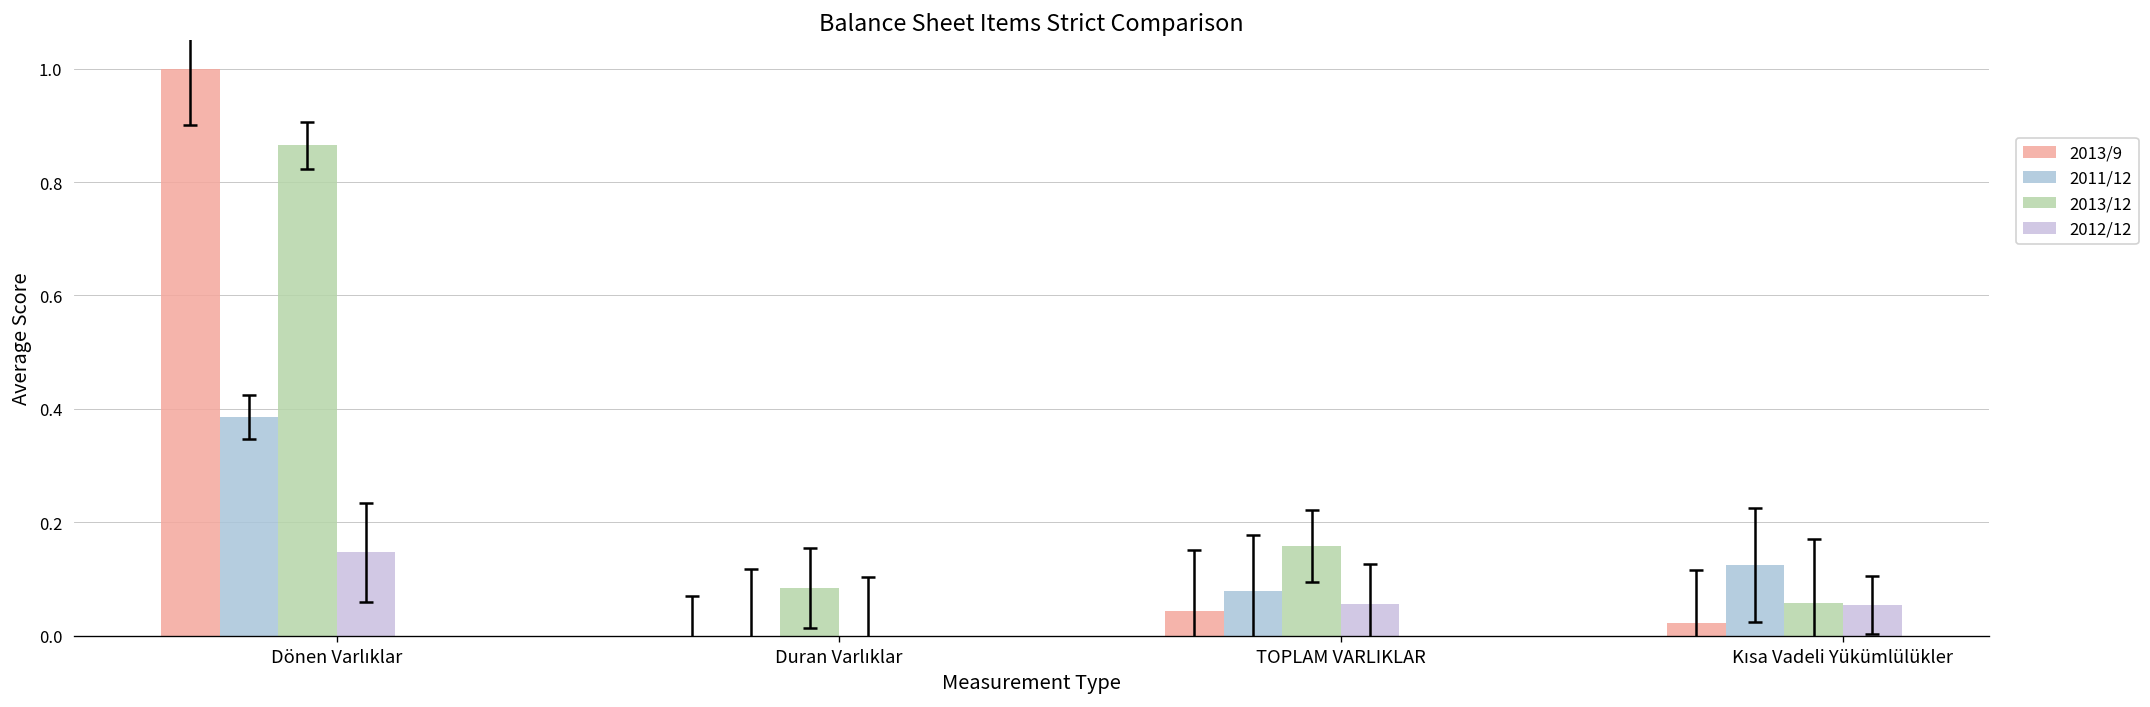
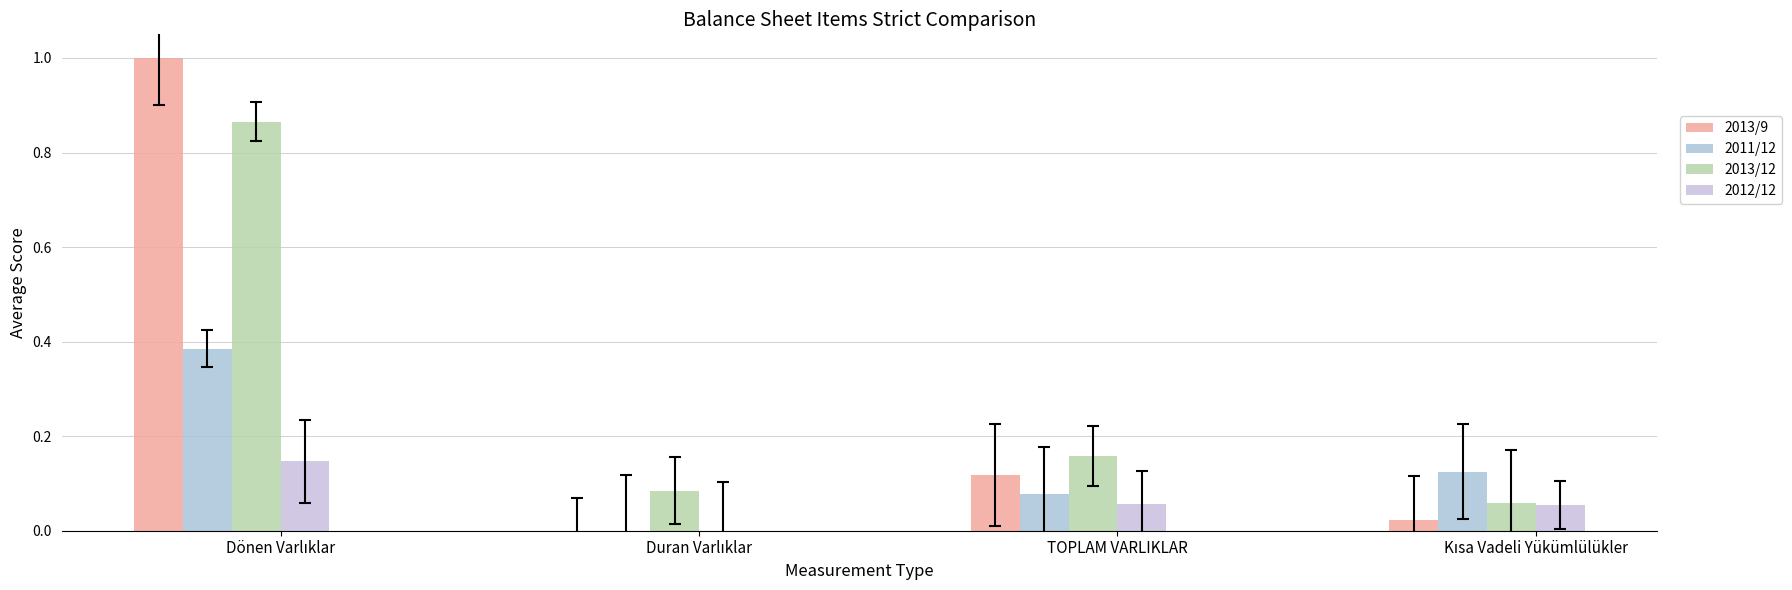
2013/9, TOPLAM VARLIKLAR: 0.04 -> 0.12
